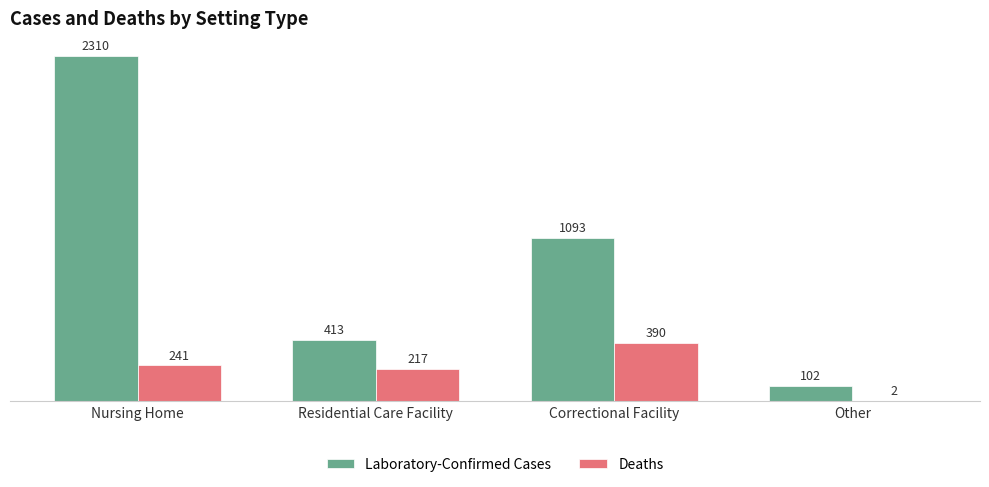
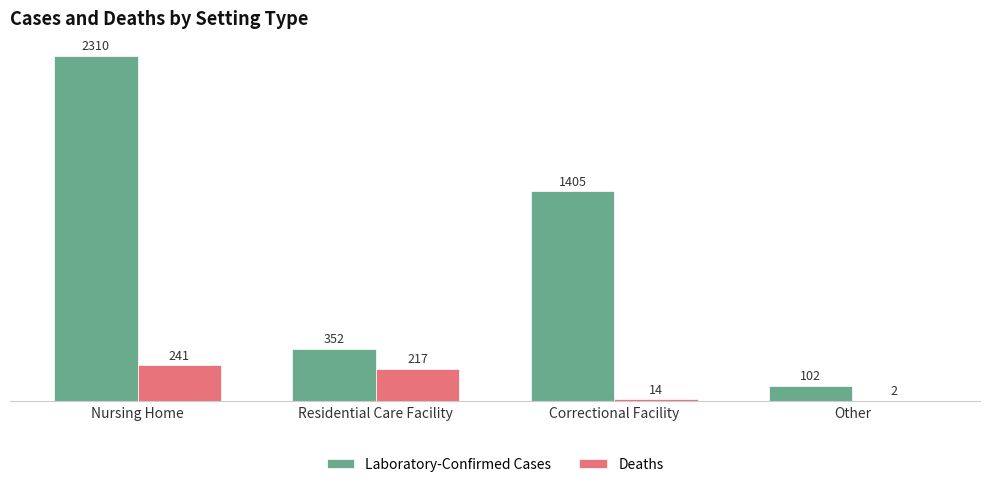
Laboratory-Confirmed Cases, Residential Care Facility: 413 -> 352
Laboratory-Confirmed Cases, Correctional Facility: 1093 -> 1405
Deaths, Correctional Facility: 390 -> 14
